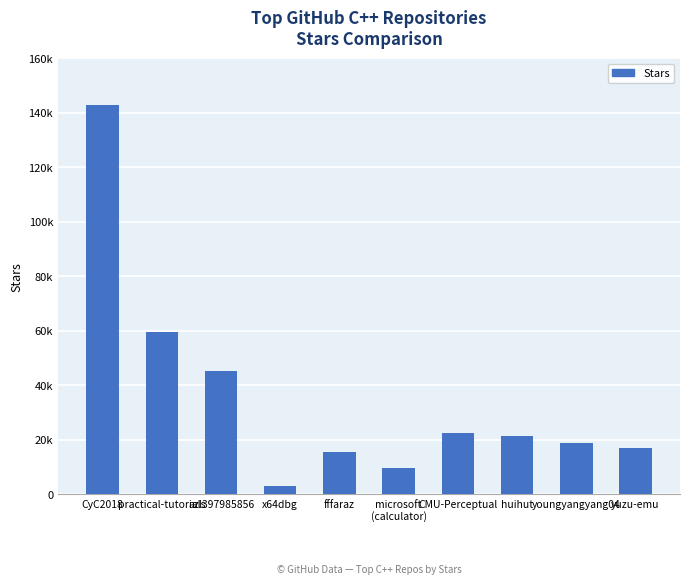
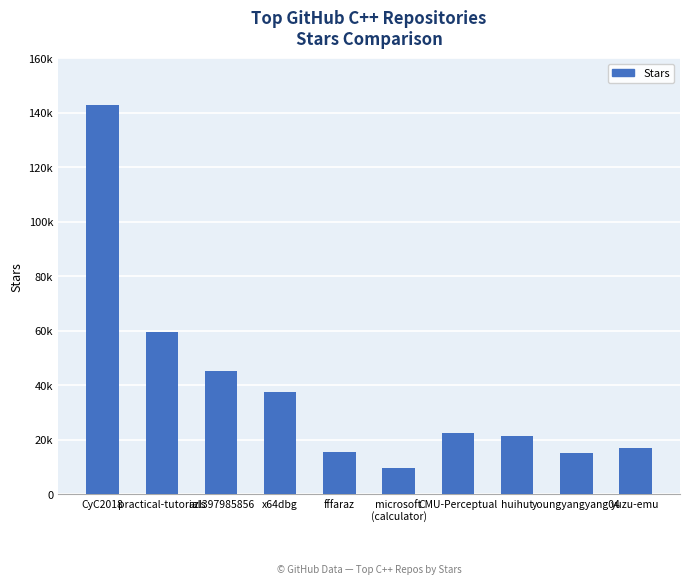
x64dbg: 3000 -> 38000
youngyangyang04: 19000 -> 15000
